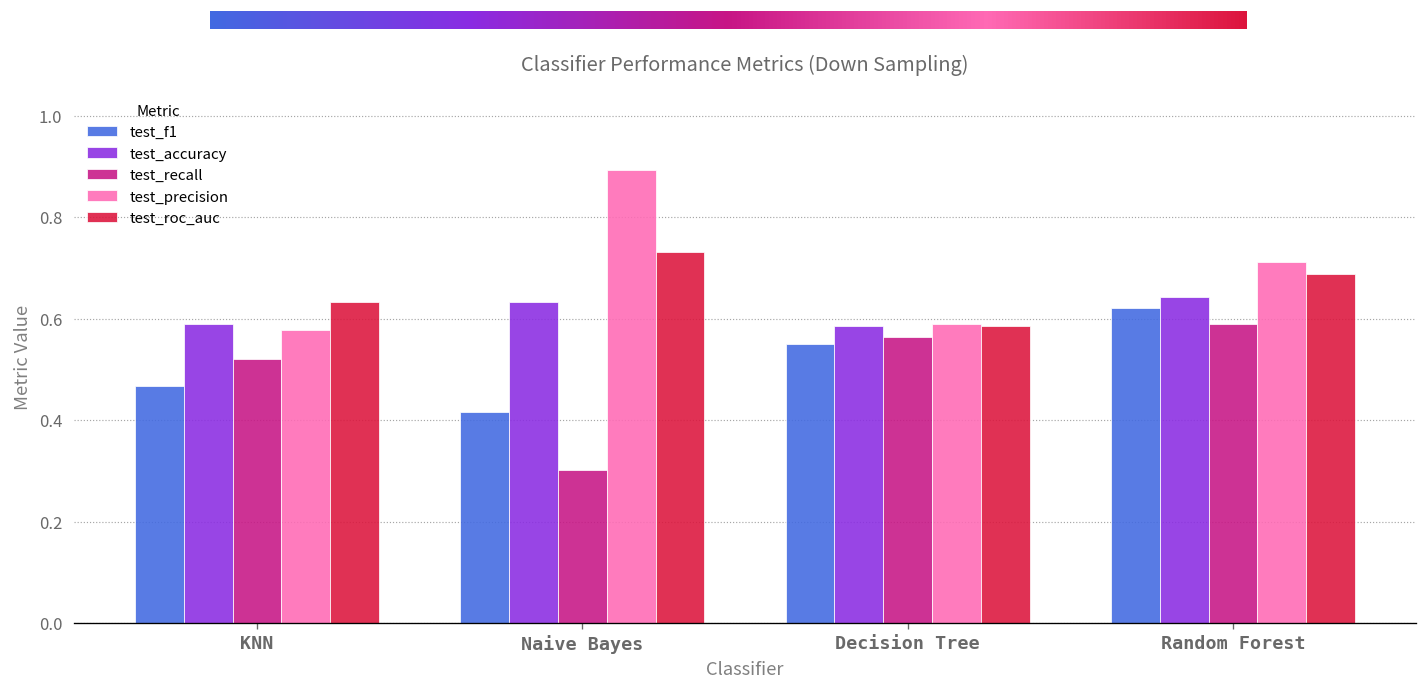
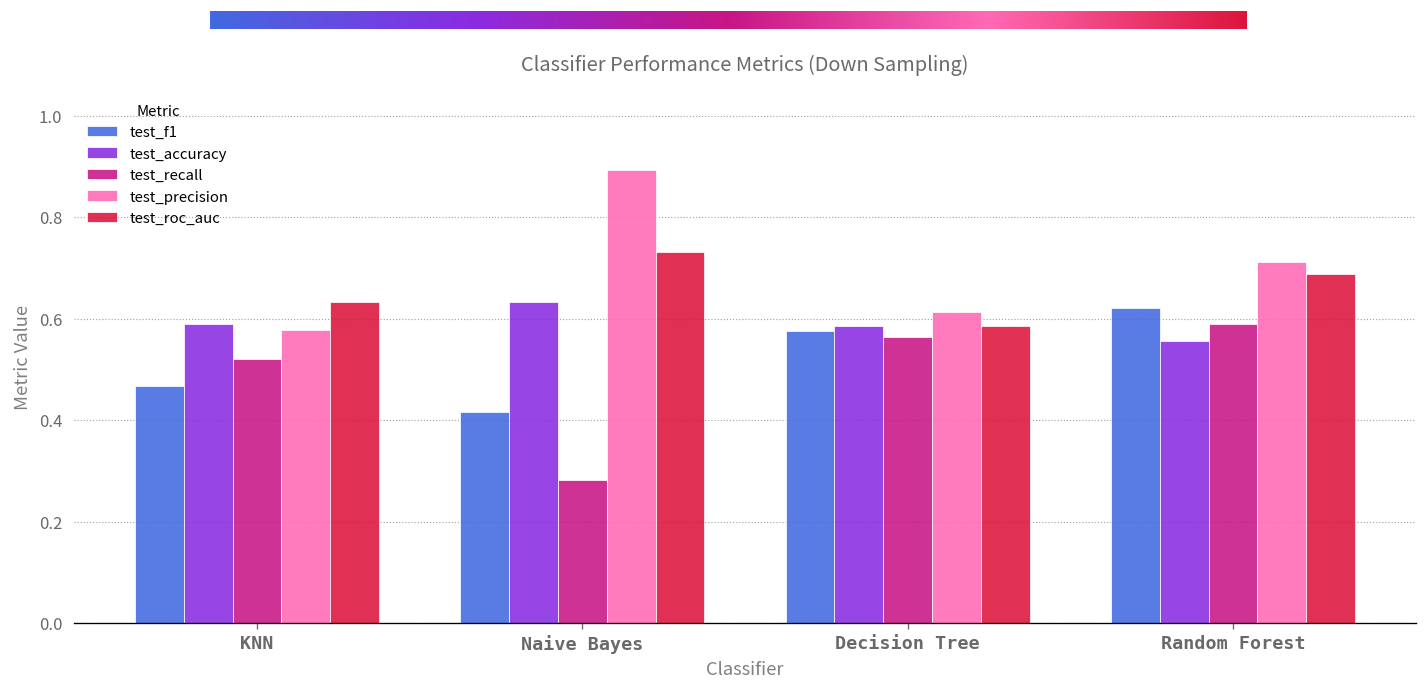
test_recall, Naive Bayes: 0.30 -> 0.28
test_f1, Decision Tree: 0.55 -> 0.57
test_precision, Decision Tree: 0.59 -> 0.61
test_accuracy, Random Forest: 0.64 -> 0.56
